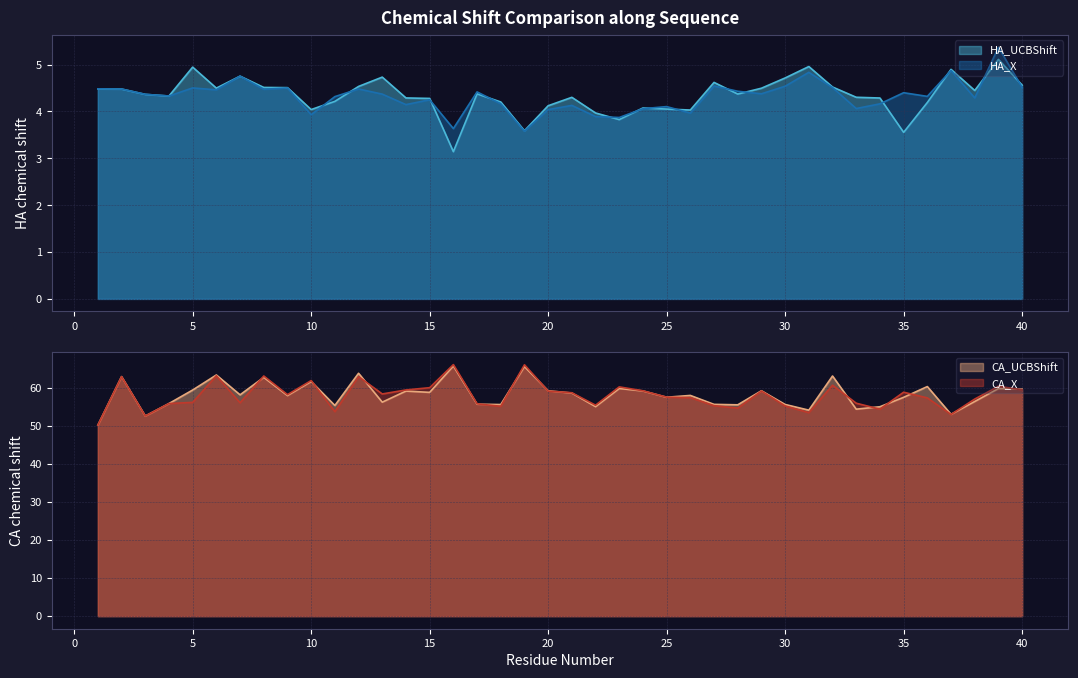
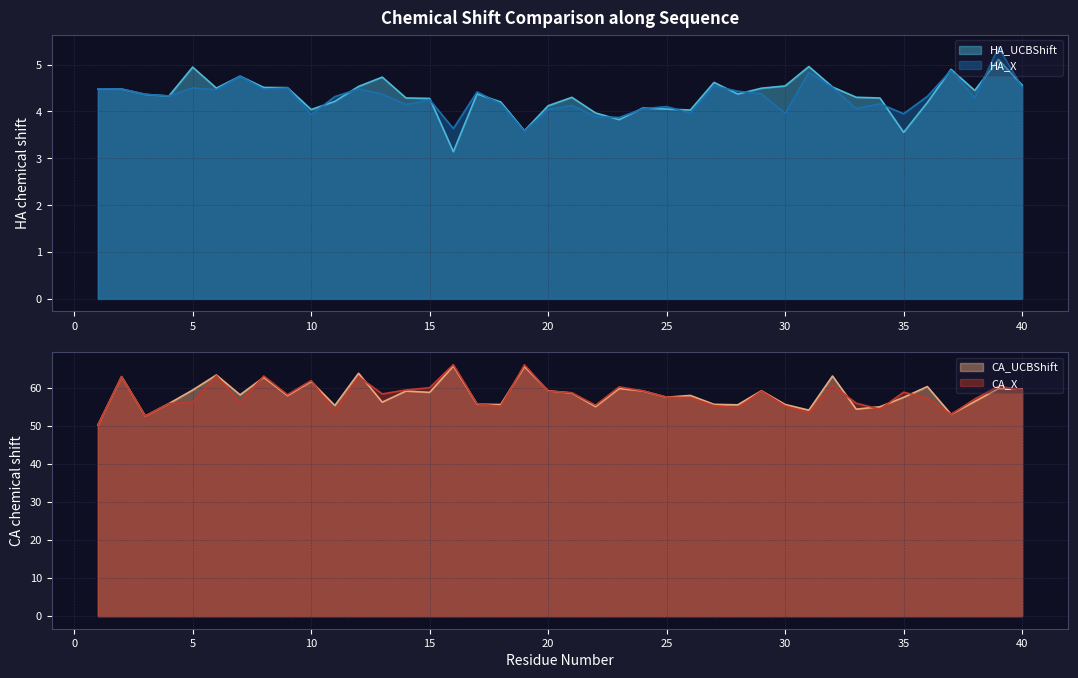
Chemical Shift Comparison along Sequence, HA_UCBShift, 30: 4.7 -> 4.5
Chemical Shift Comparison along Sequence, HA_X, 30: 4.5 -> 4.0
Chemical Shift Comparison along Sequence, HA_X, 35: 4.4 -> 4.0
